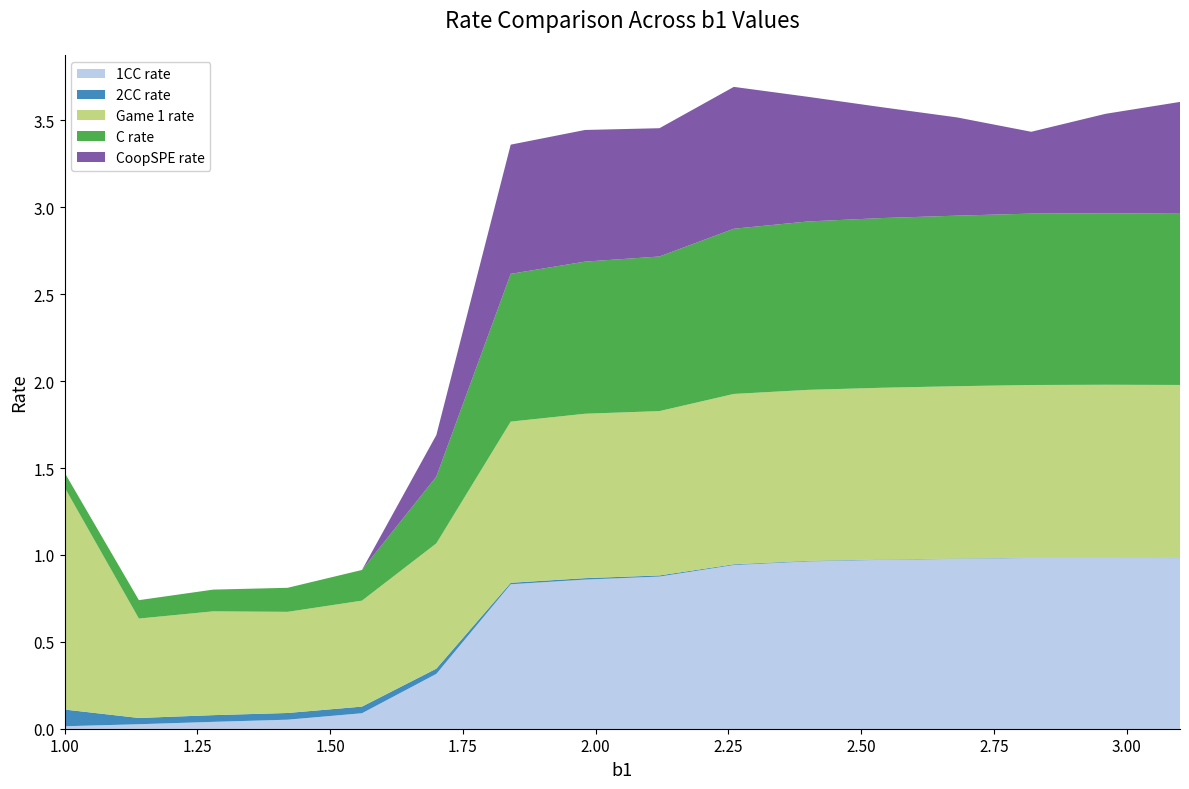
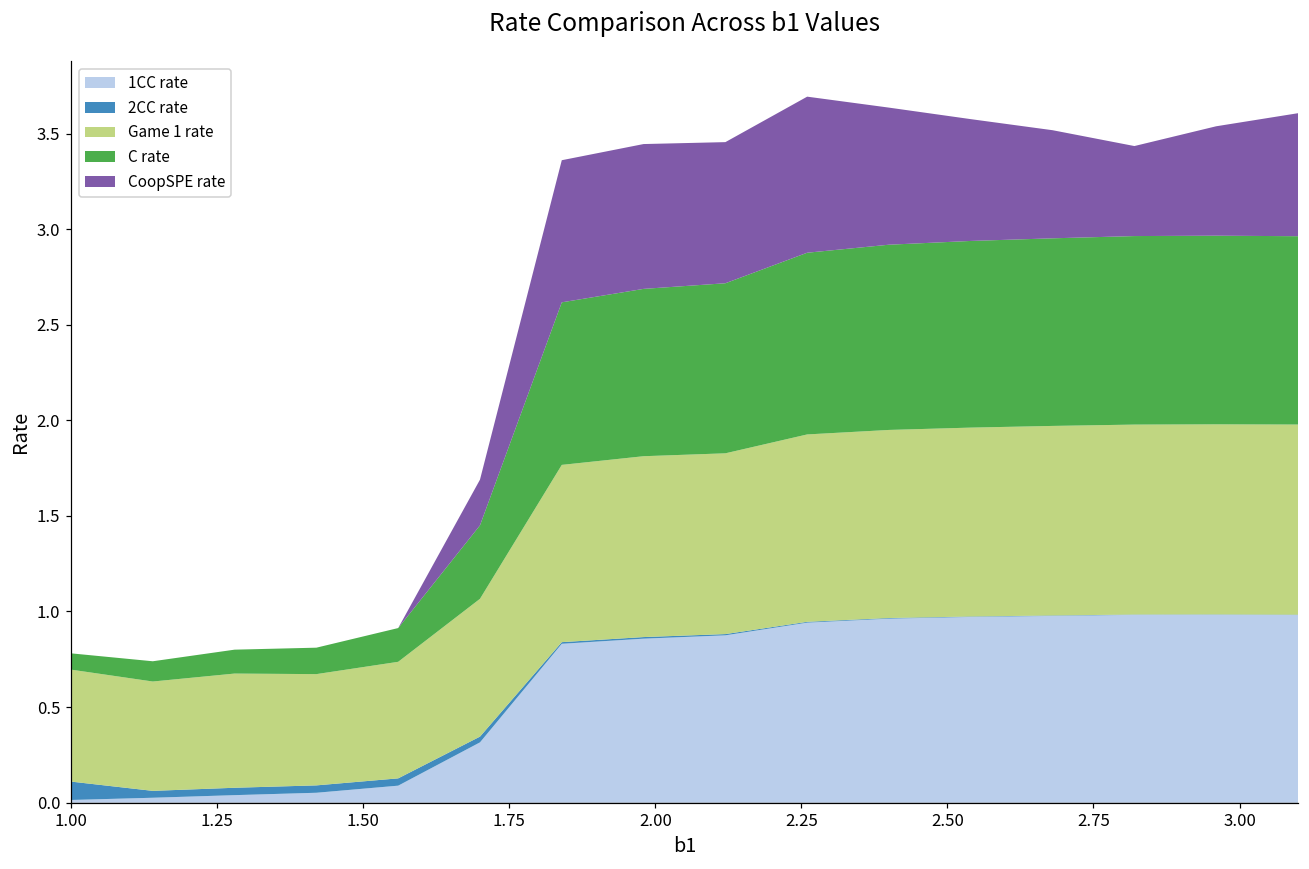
Game 1 rate, 1.00: 1.28 -> 0.59
